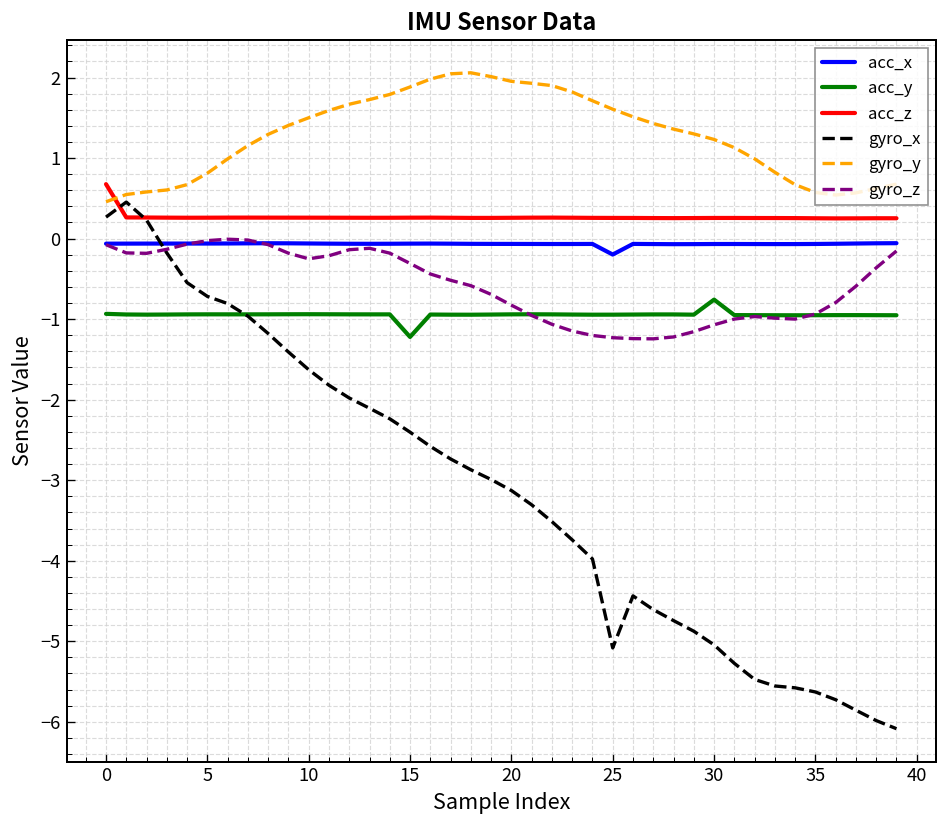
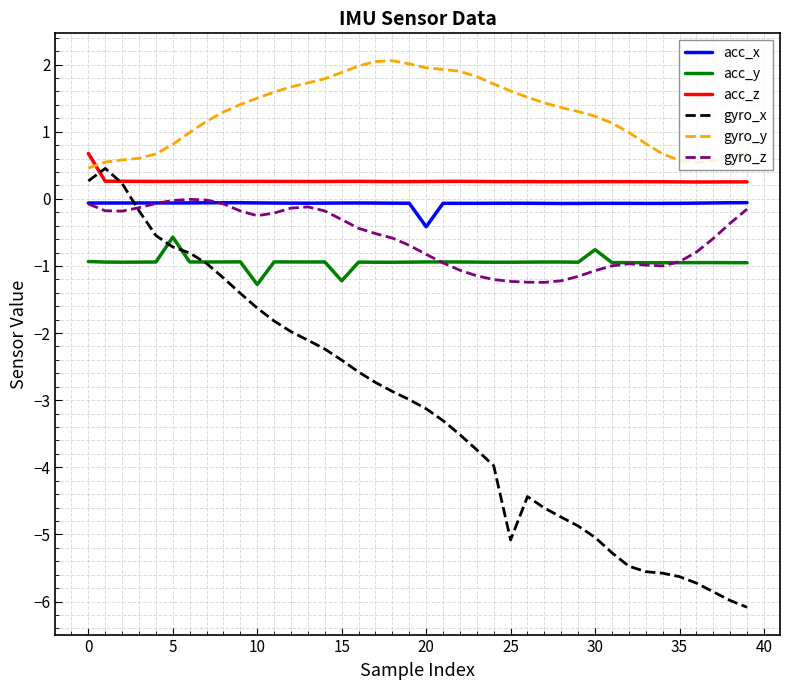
acc_y, 5: -0.9 -> -0.6
acc_y, 10: -0.9 -> -1.3
acc_x, 20: -0.1 -> -0.4
acc_x, 25: -0.2 -> -0.1
